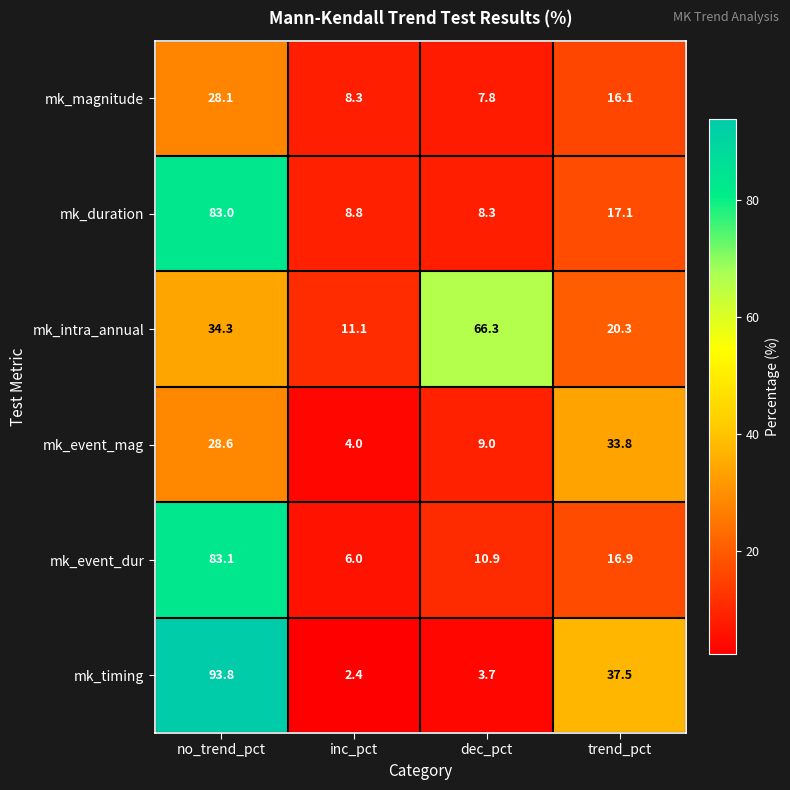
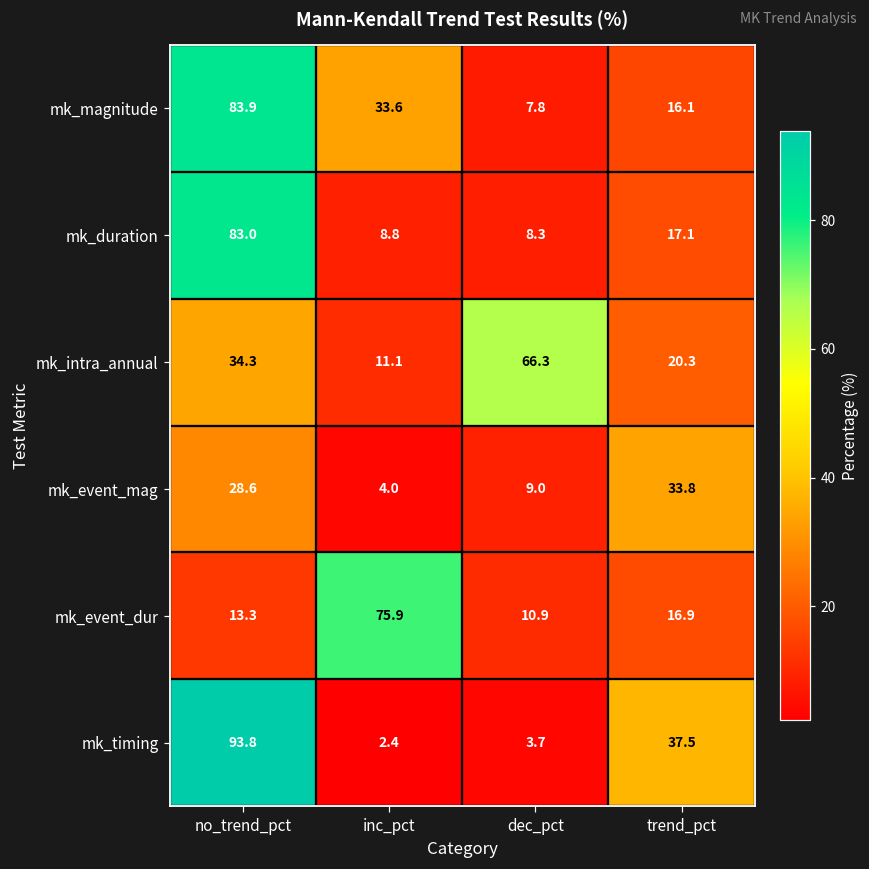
mk_magnitude, no_trend_pct: 28.1 -> 83.9
mk_magnitude, inc_pct: 8.3 -> 33.6
mk_event_dur, no_trend_pct: 83.1 -> 13.3
mk_event_dur, inc_pct: 6.0 -> 75.9
